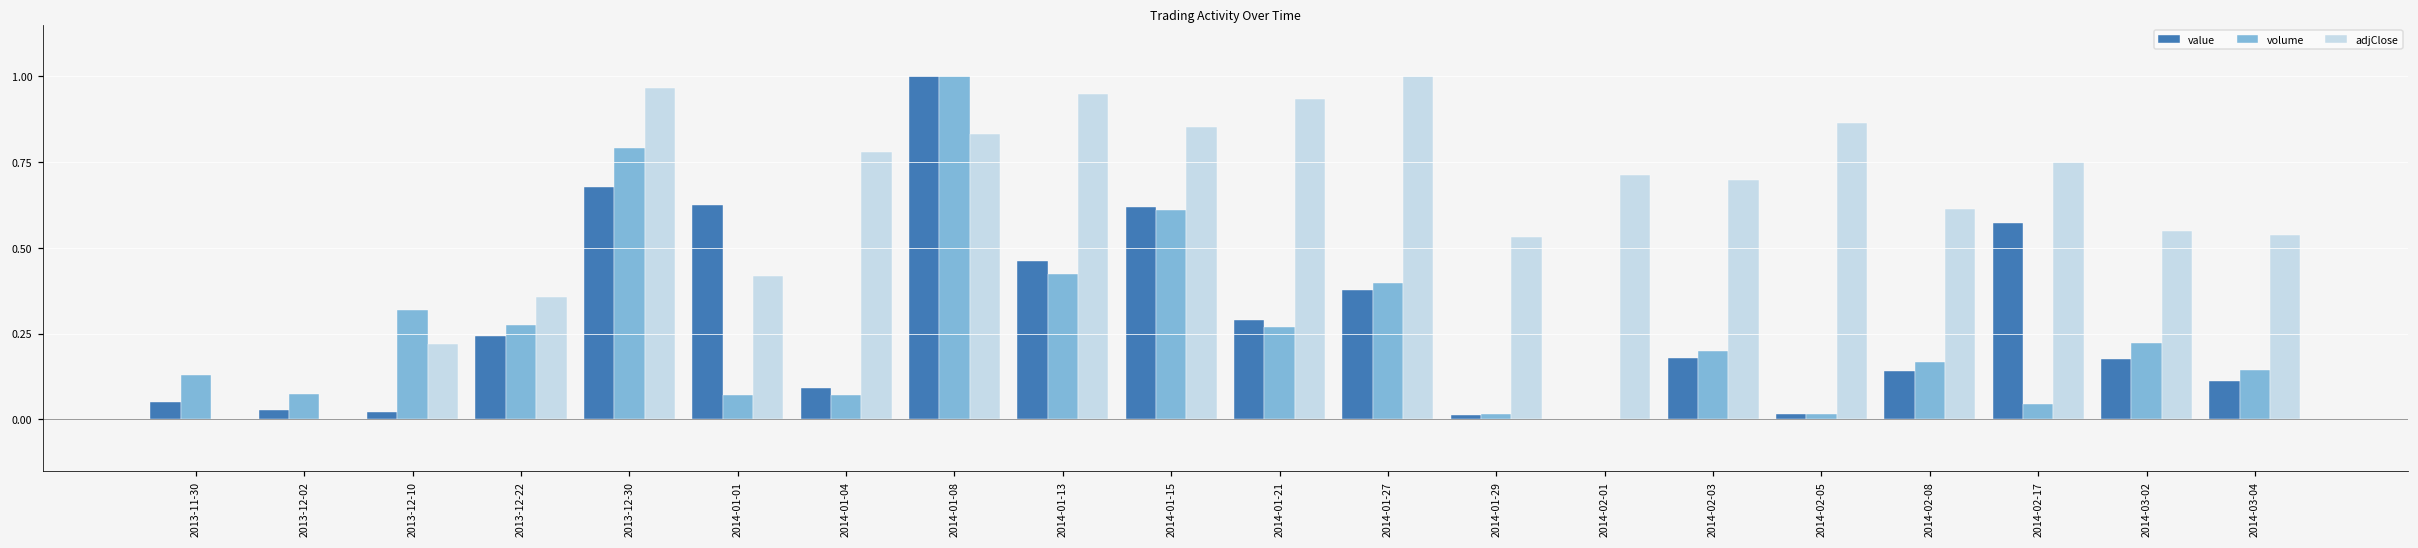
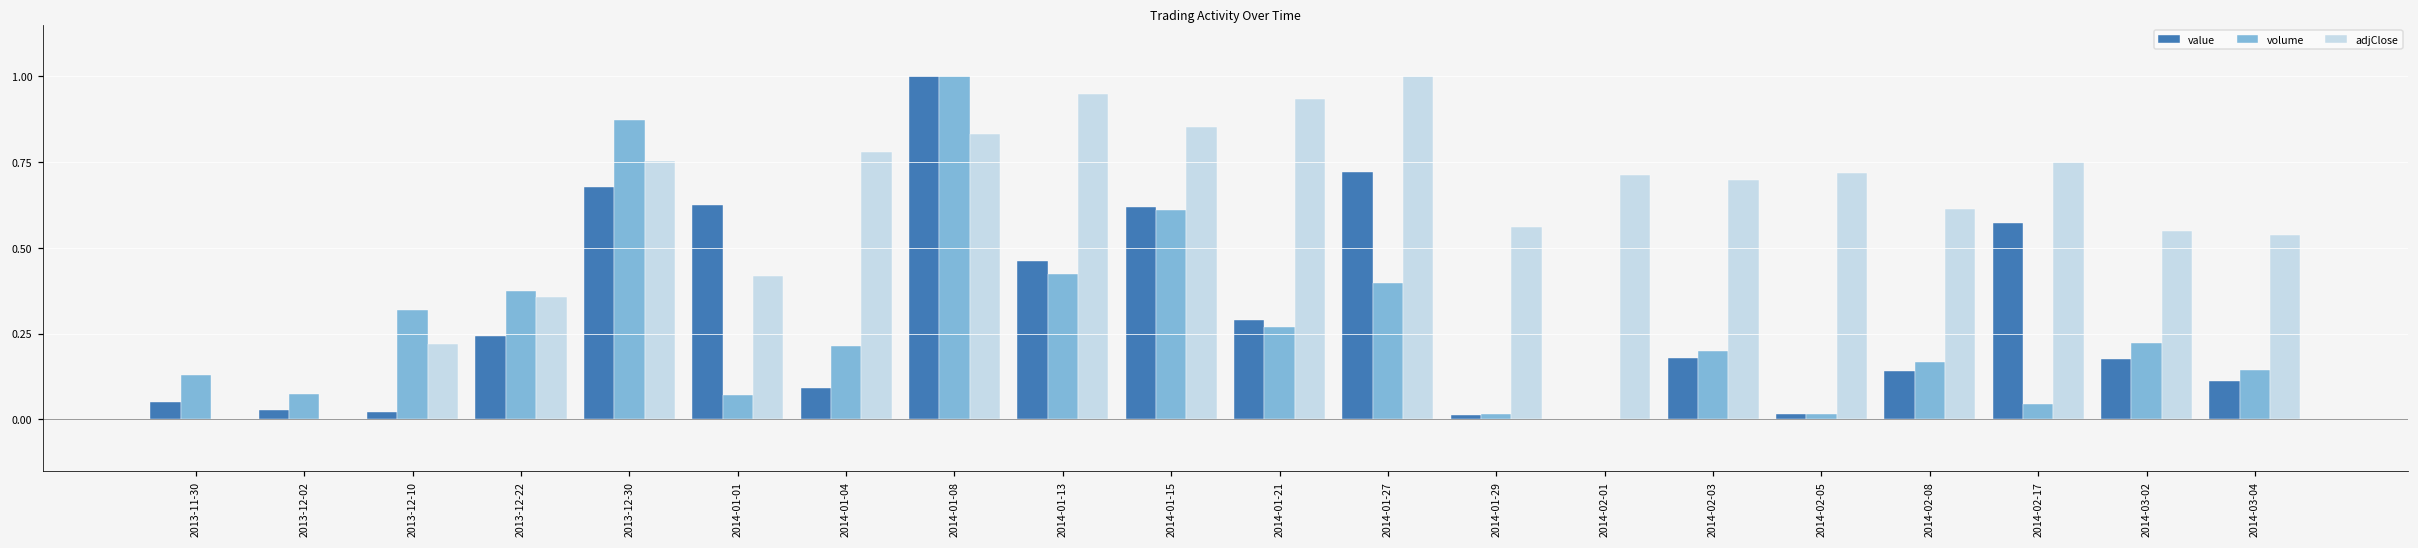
volume, 2013-12-22: 0.27 -> 0.38
volume, 2013-12-30: 0.79 -> 0.87
adjClose, 2013-12-30: 0.97 -> 0.75
volume, 2014-01-04: 0.07 -> 0.21
value, 2014-01-27: 0.38 -> 0.72
adjClose, 2014-01-29: 0.53 -> 0.56
adjClose, 2014-02-05: 0.86 -> 0.72
